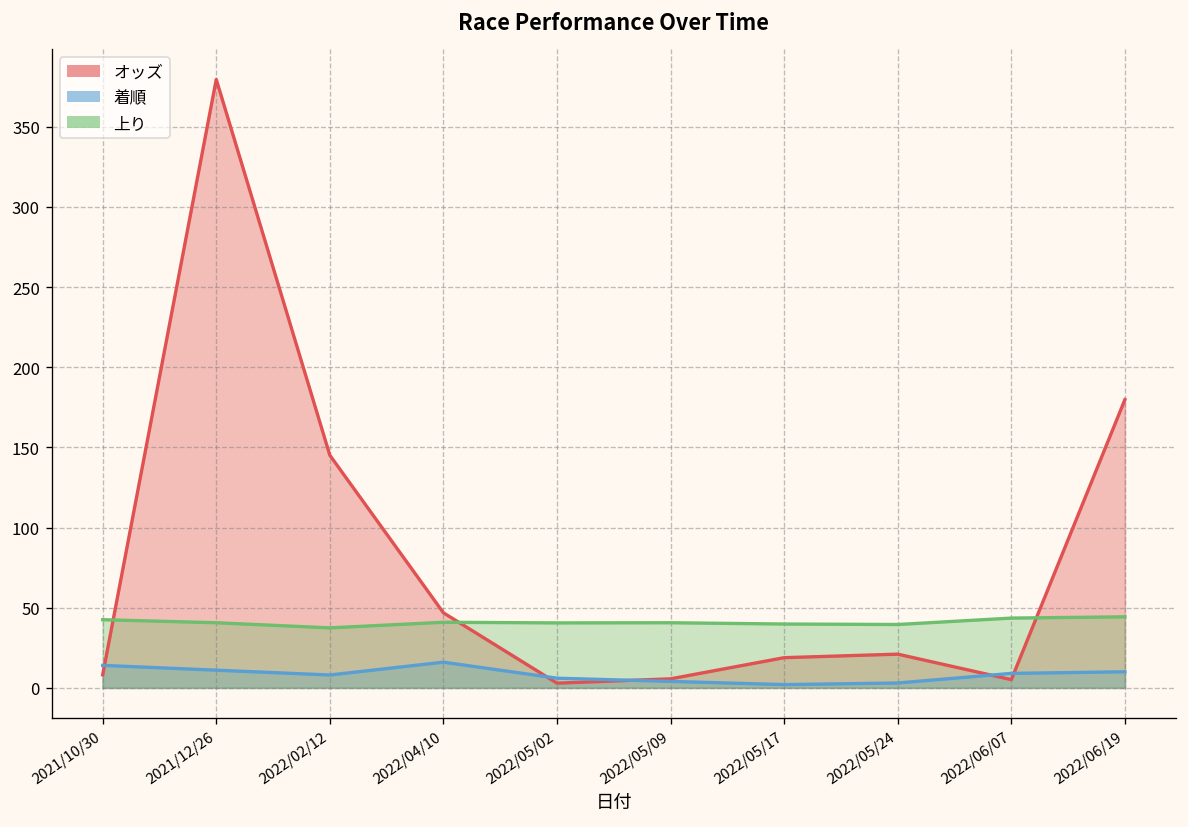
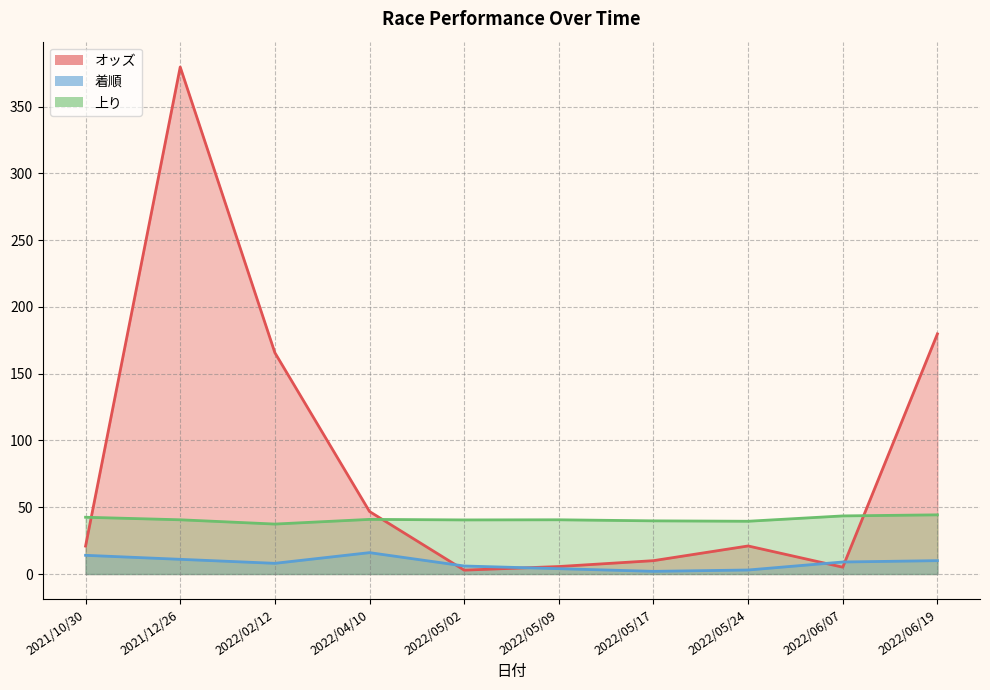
オッズ, 2021/10/30: 8 -> 21
オッズ, 2022/02/12: 145 -> 166
オッズ, 2022/05/17: 19 -> 10
